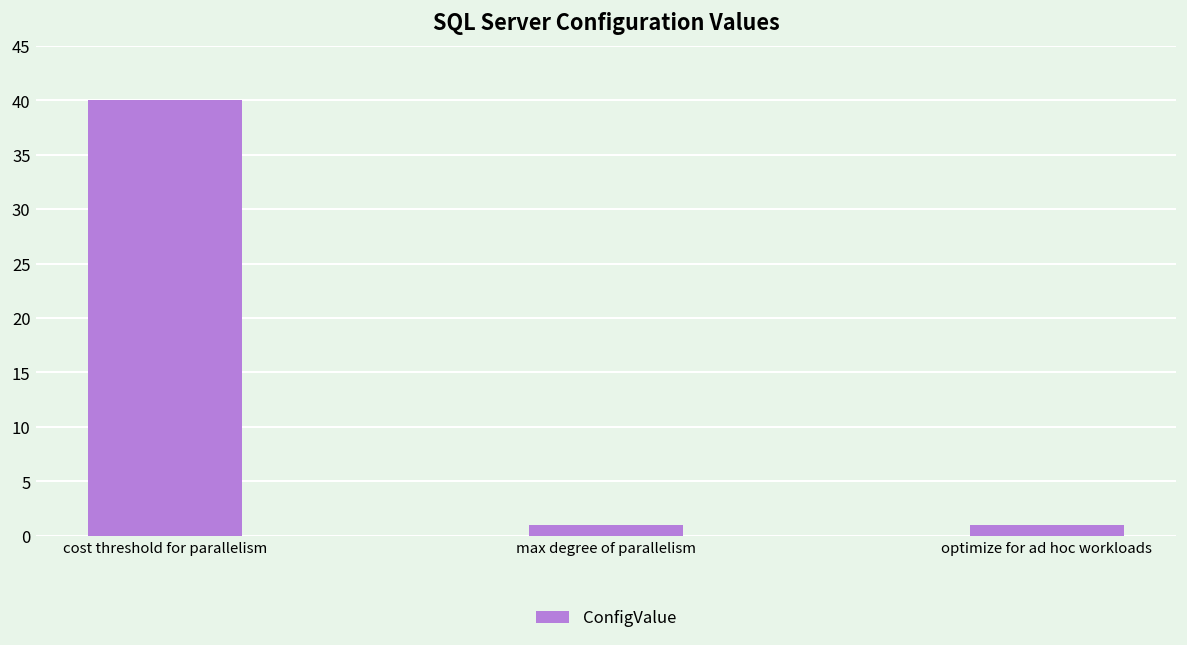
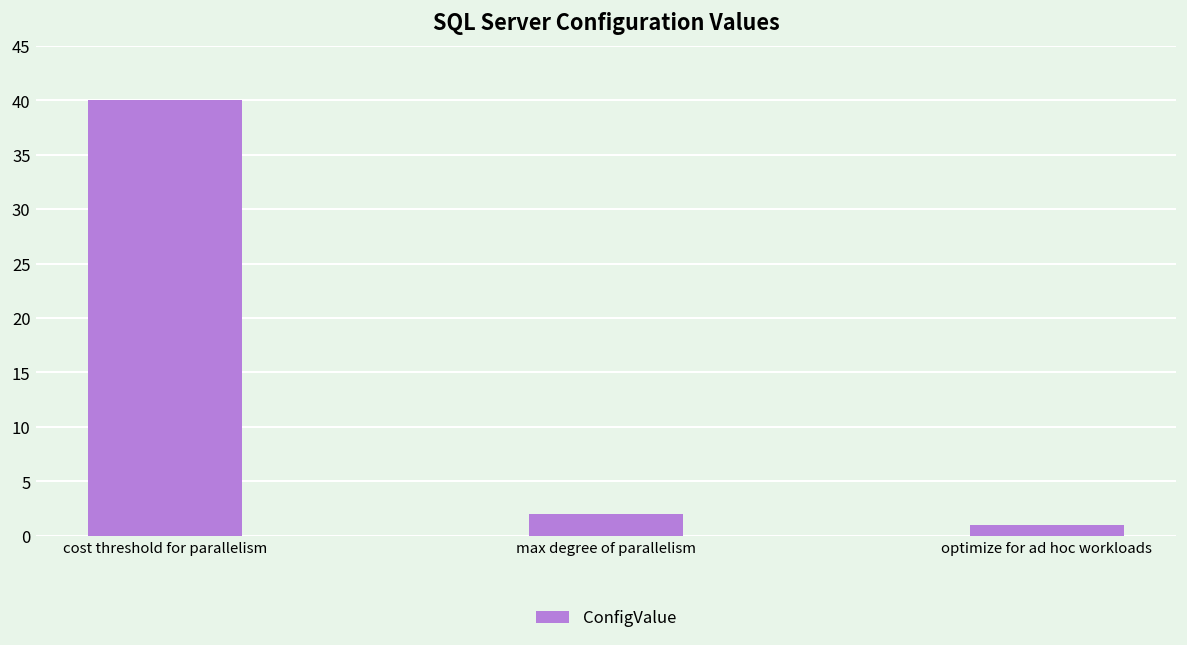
max degree of parallelism: 1 -> 2
